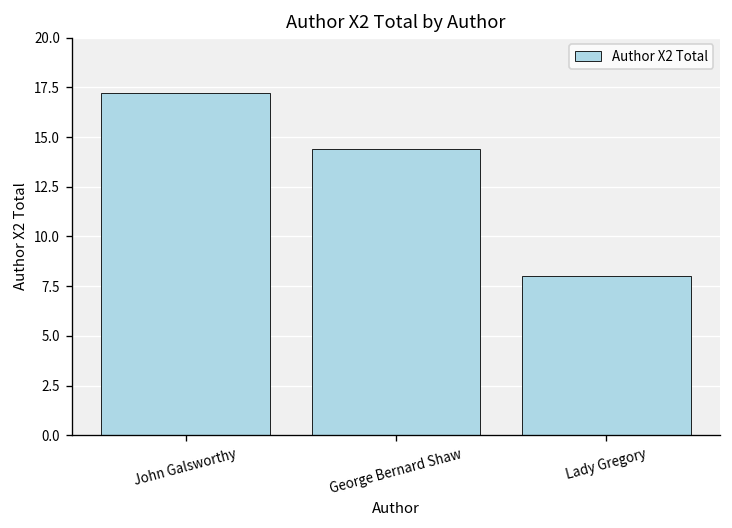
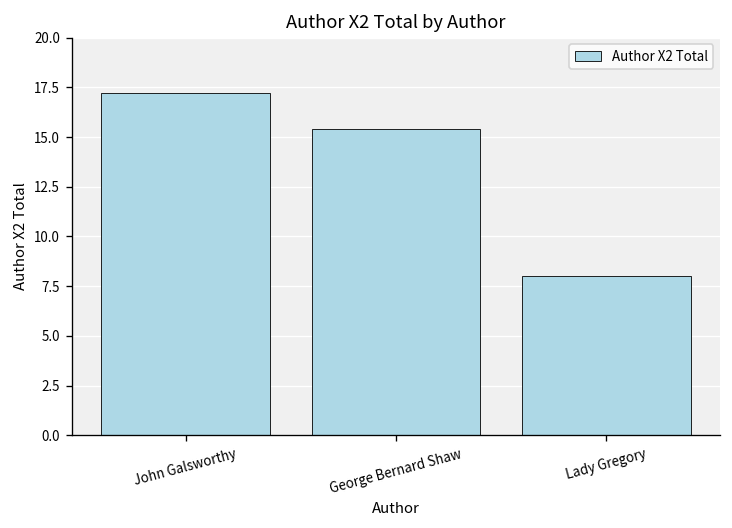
George Bernard Shaw: 14.4 -> 15.4
